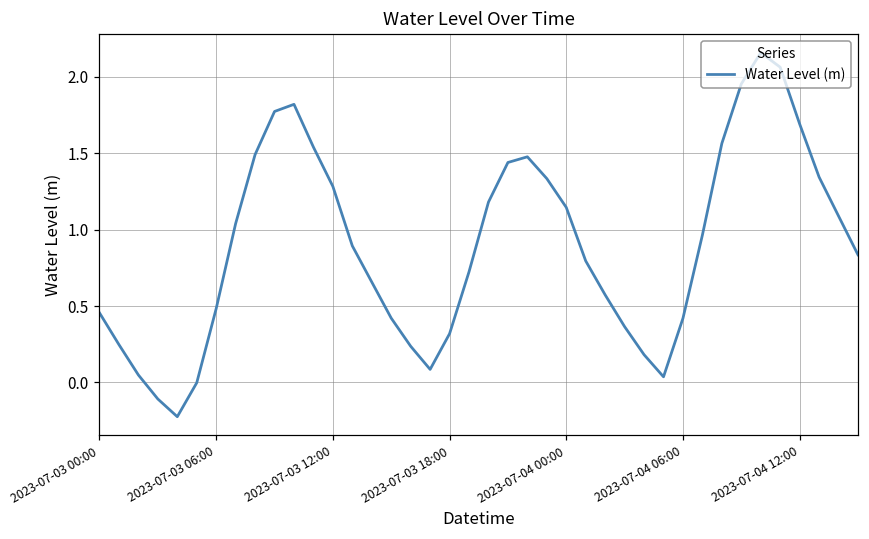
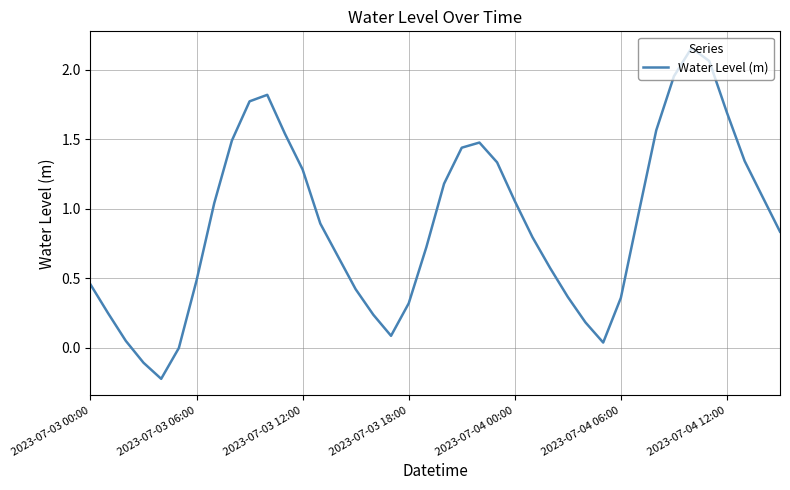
2023-07-04 00:00: 1.15 -> 1.06
2023-07-04 06:00: 0.42 -> 0.36
